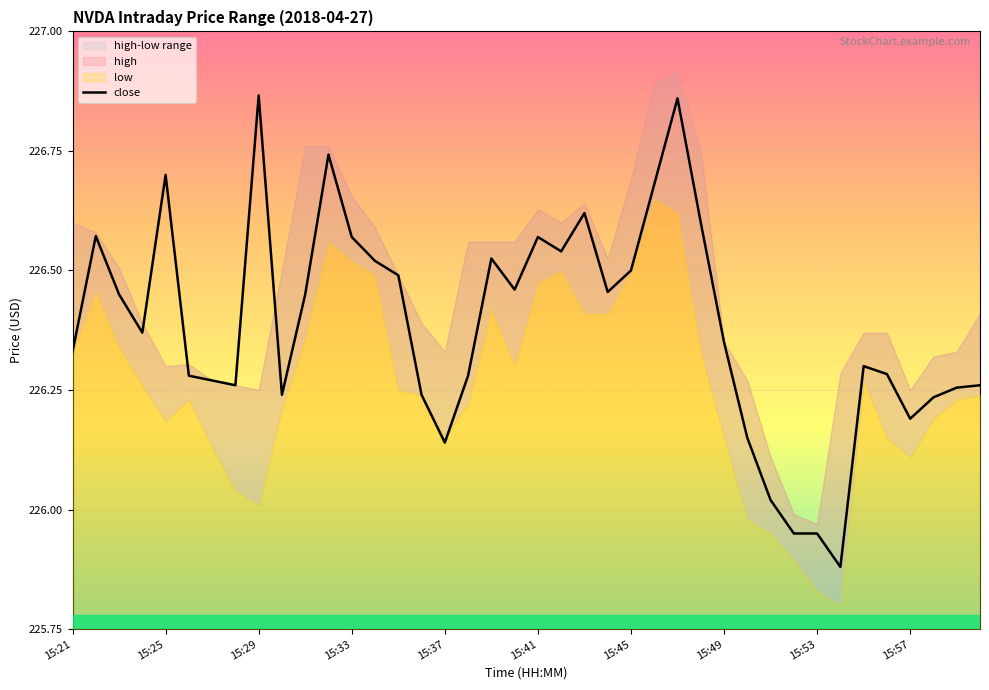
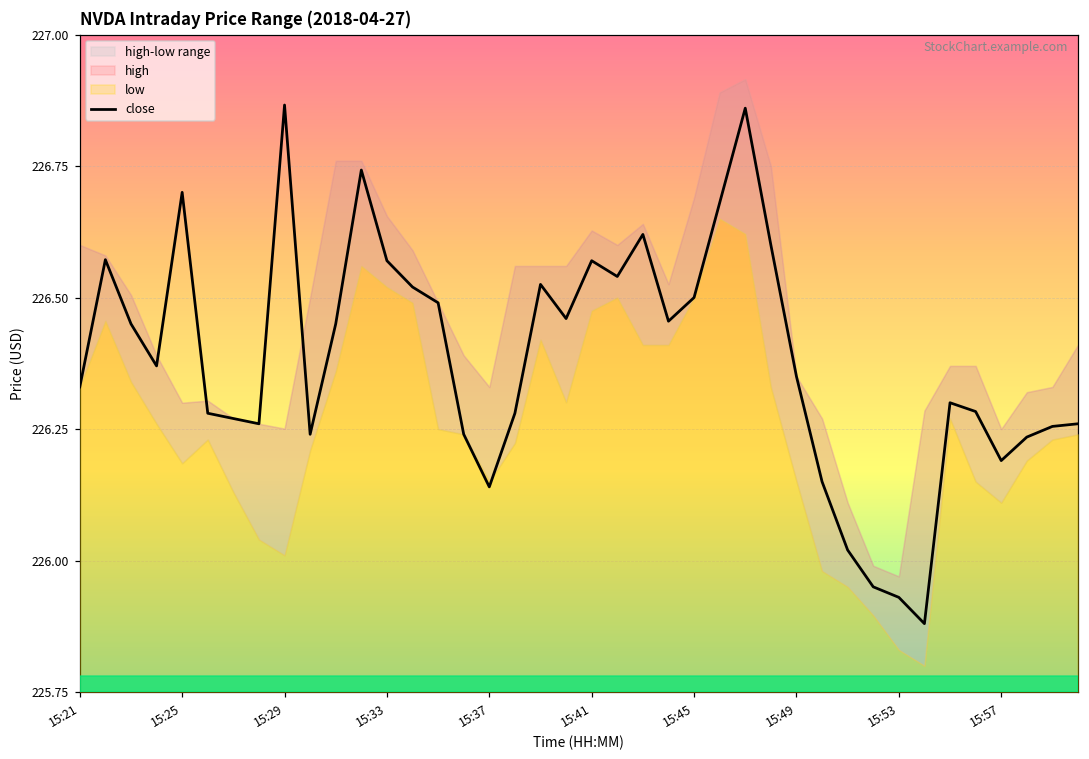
close, 15:53: 225.95 -> 225.93
